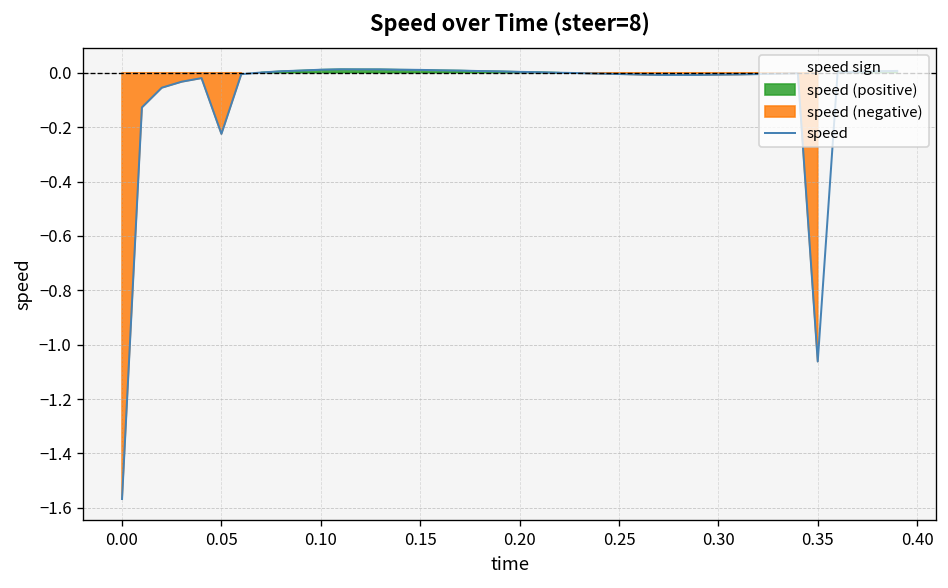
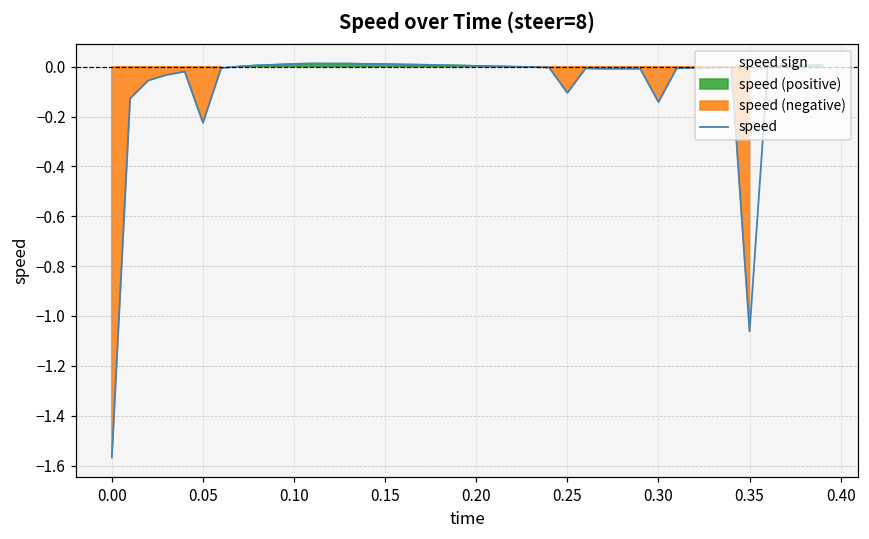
0.25: 0.00 -> -0.10
0.30: -0.01 -> -0.14
